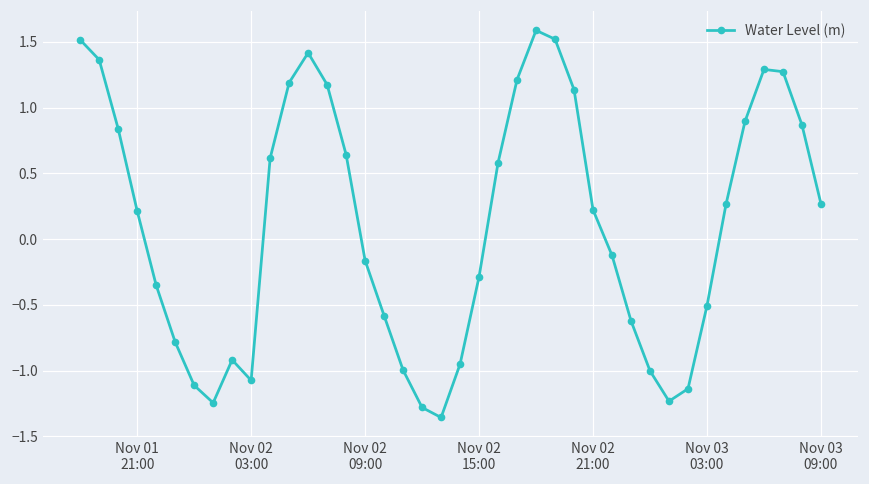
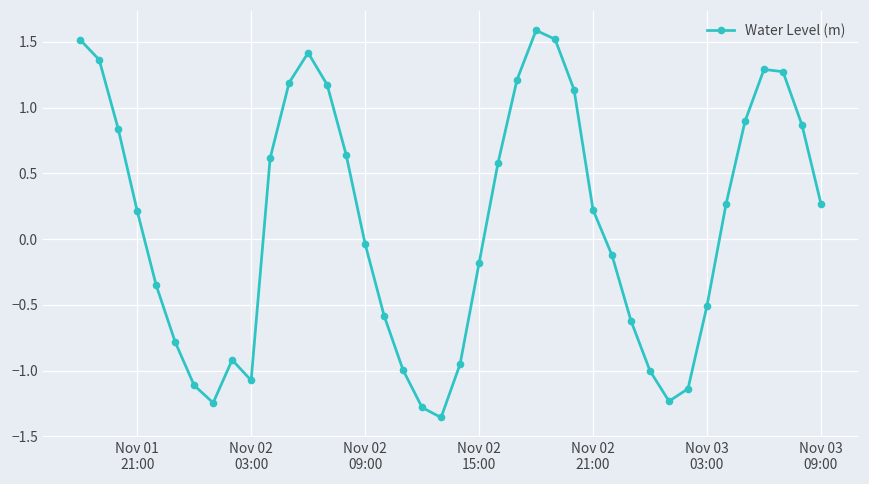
Nov 02 09:00: -0.16 -> -0.04
Nov 02 15:00: -0.29 -> -0.18
